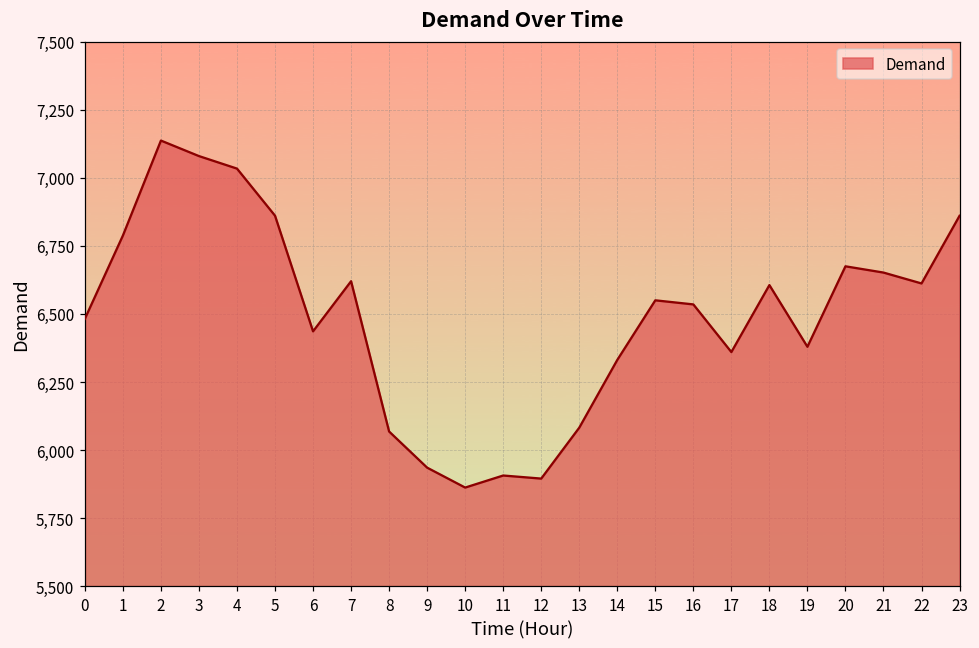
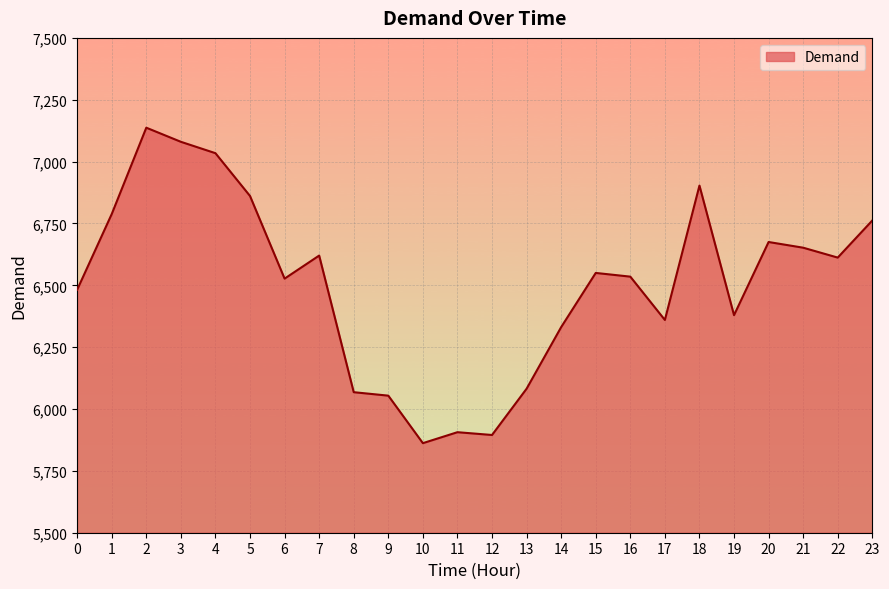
6: 6,440 -> 6,530
9: 5,940 -> 6,050
18: 6,610 -> 6,900
23: 6,860 -> 6,760
